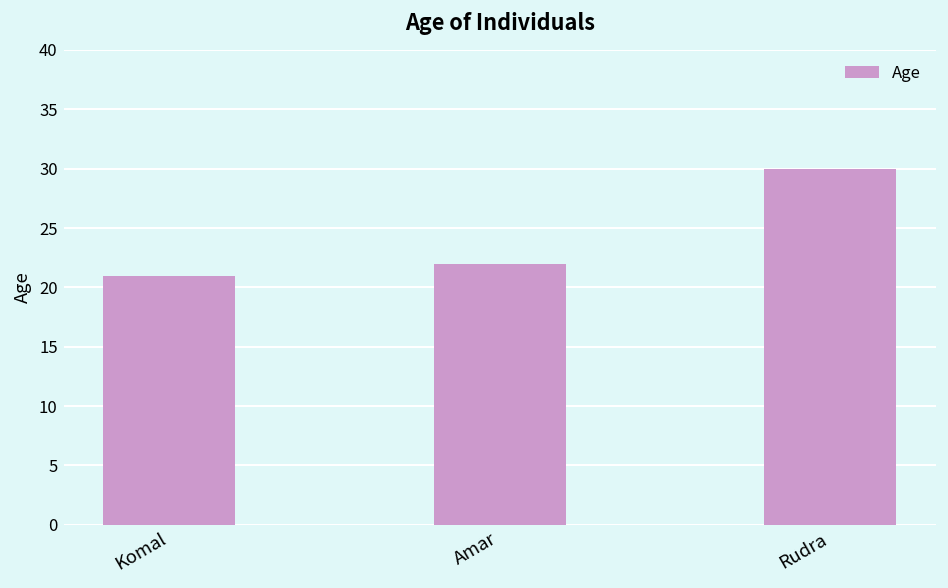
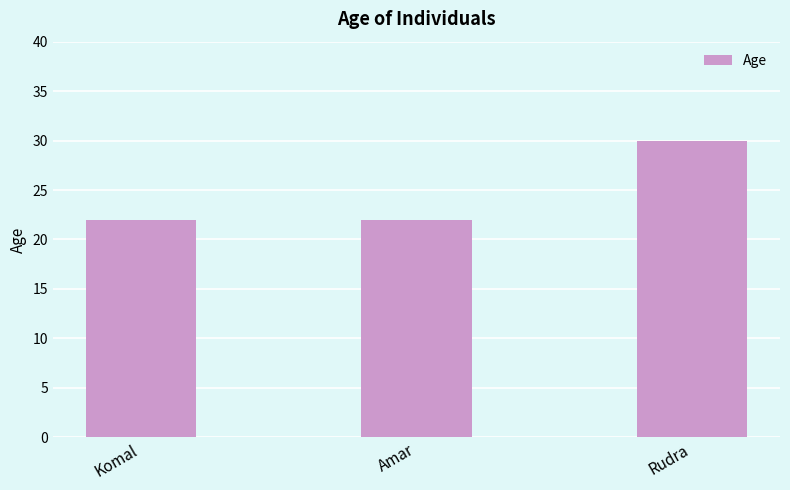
Komal: 21 -> 22
